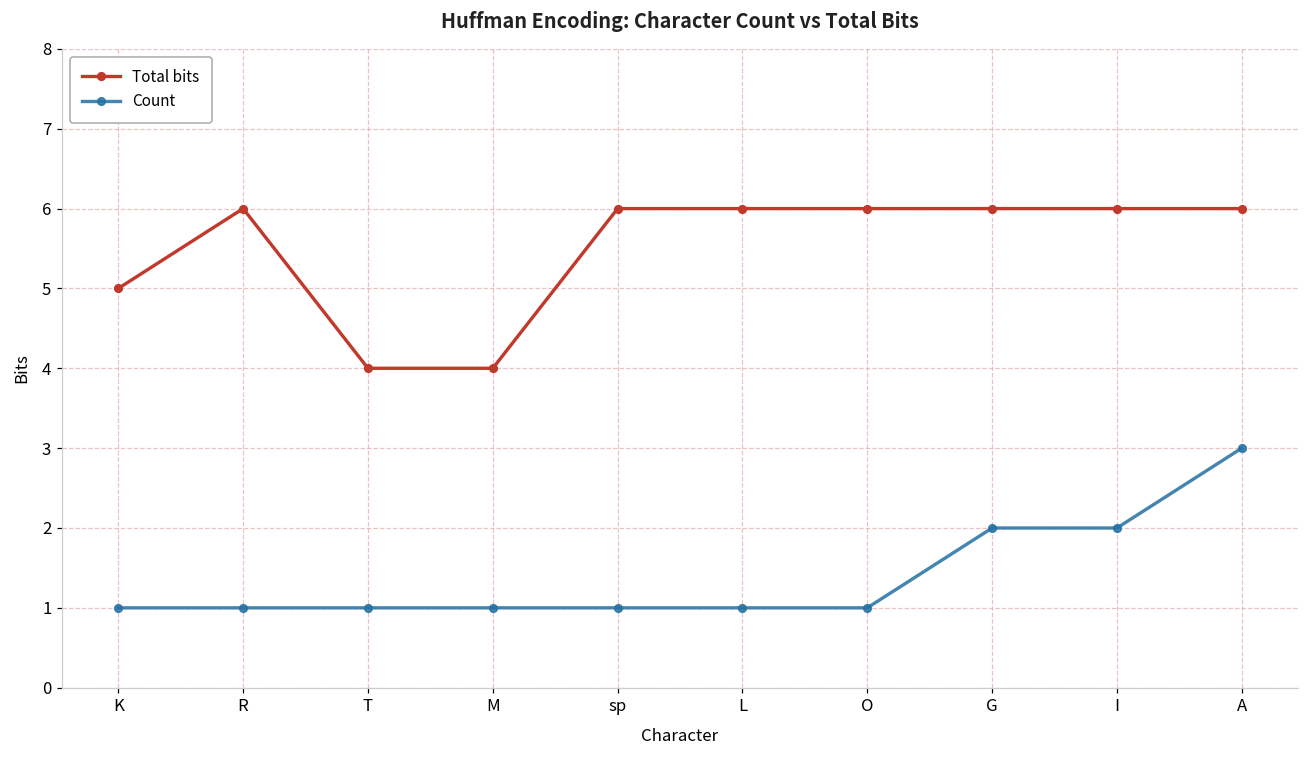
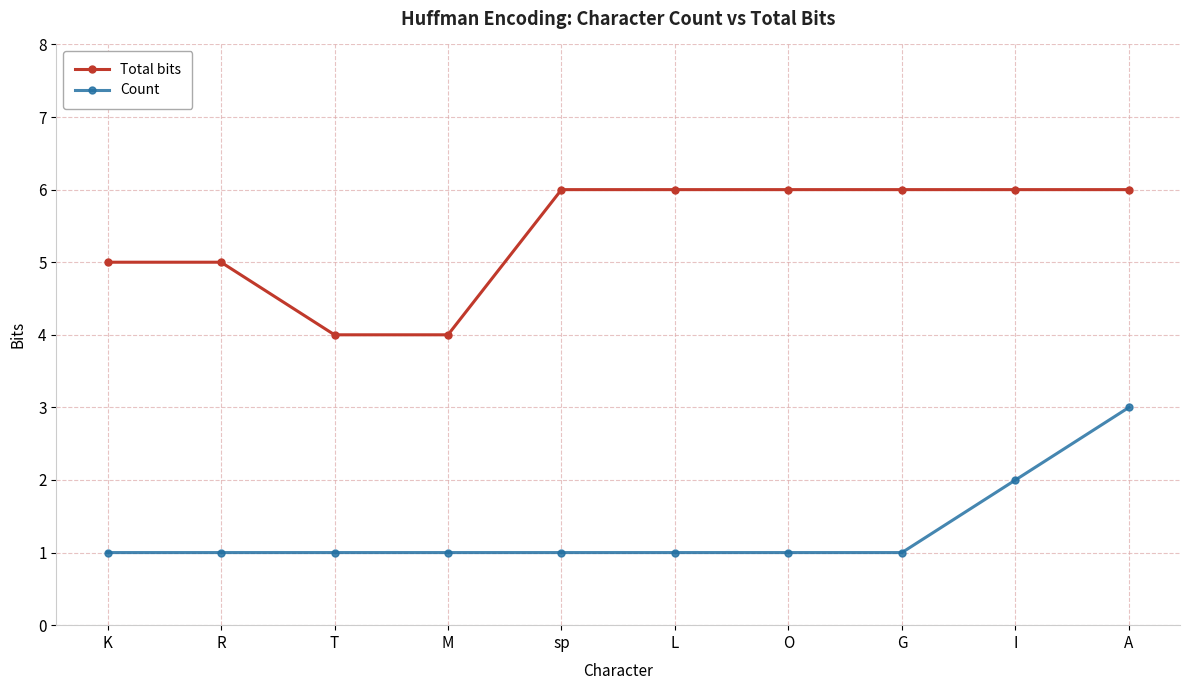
Total bits, R: 6 -> 5
Count, G: 2 -> 1
